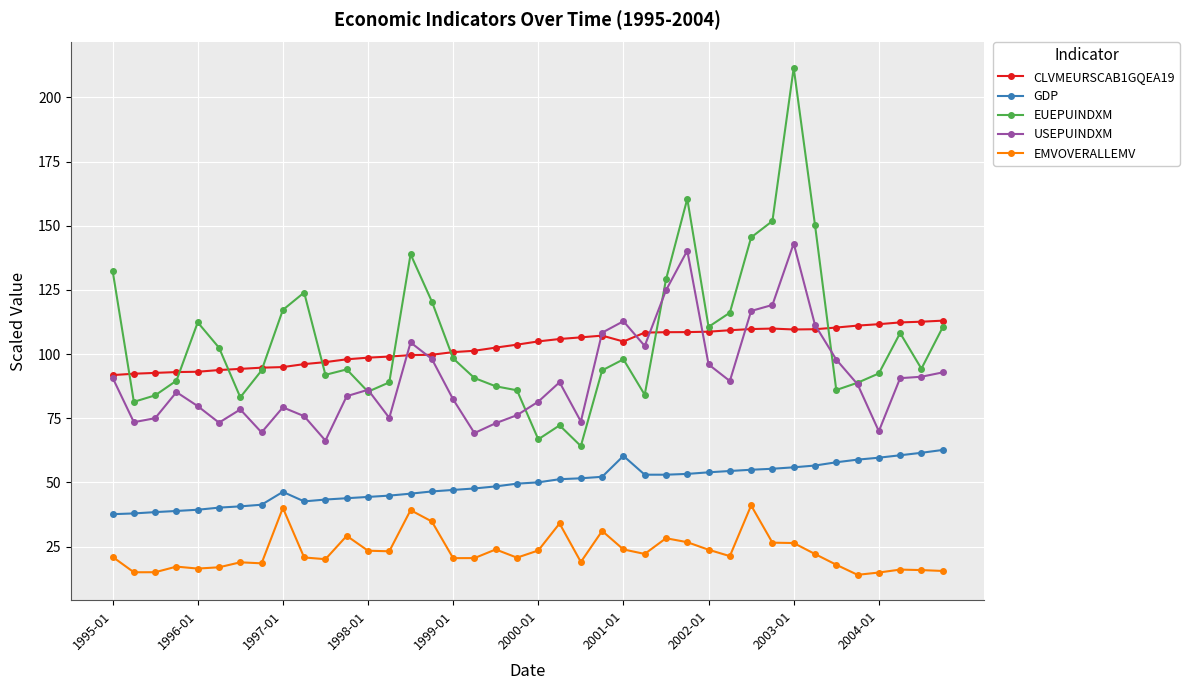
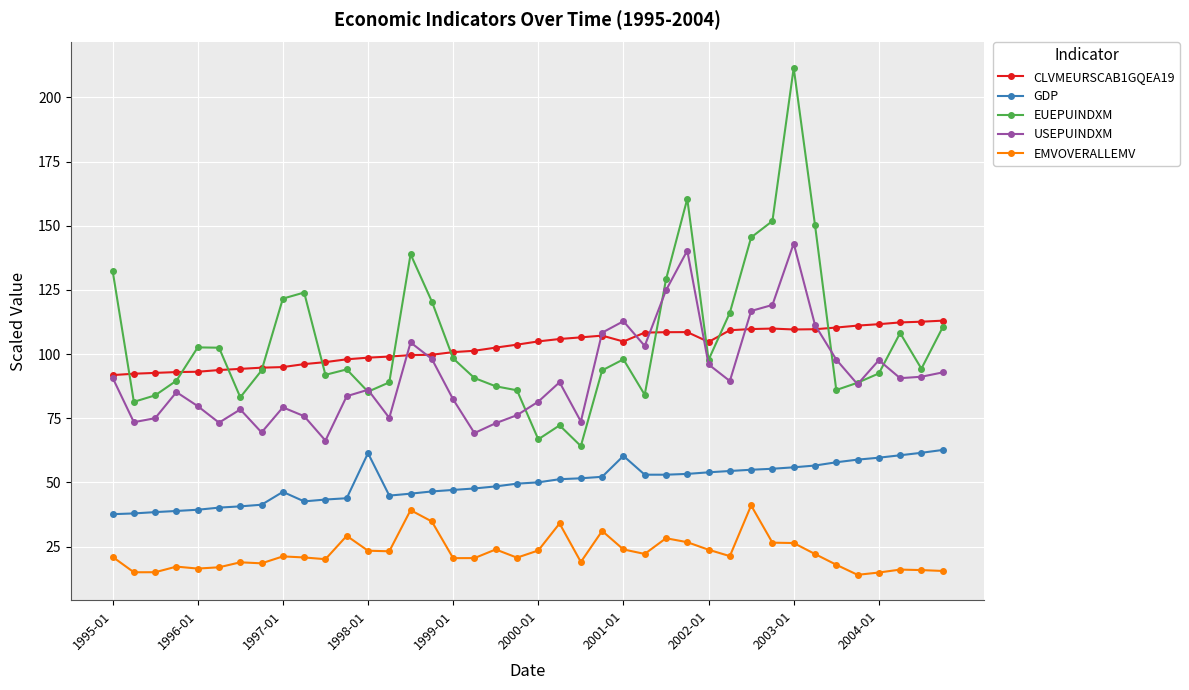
EUEPUINDXM, 1996-01: 112 -> 103
EUEPUINDXM, 1997-01: 117 -> 122
EMVOVERALLEMV, 1997-01: 40 -> 21
GDP, 1998-01: 44 -> 61
CLVMEURSCAB1GQEA19, 2002-01: 109 -> 105
EUEPUINDXM, 2002-01: 111 -> 98
USEPUINDXM, 2004-01: 70 -> 98
